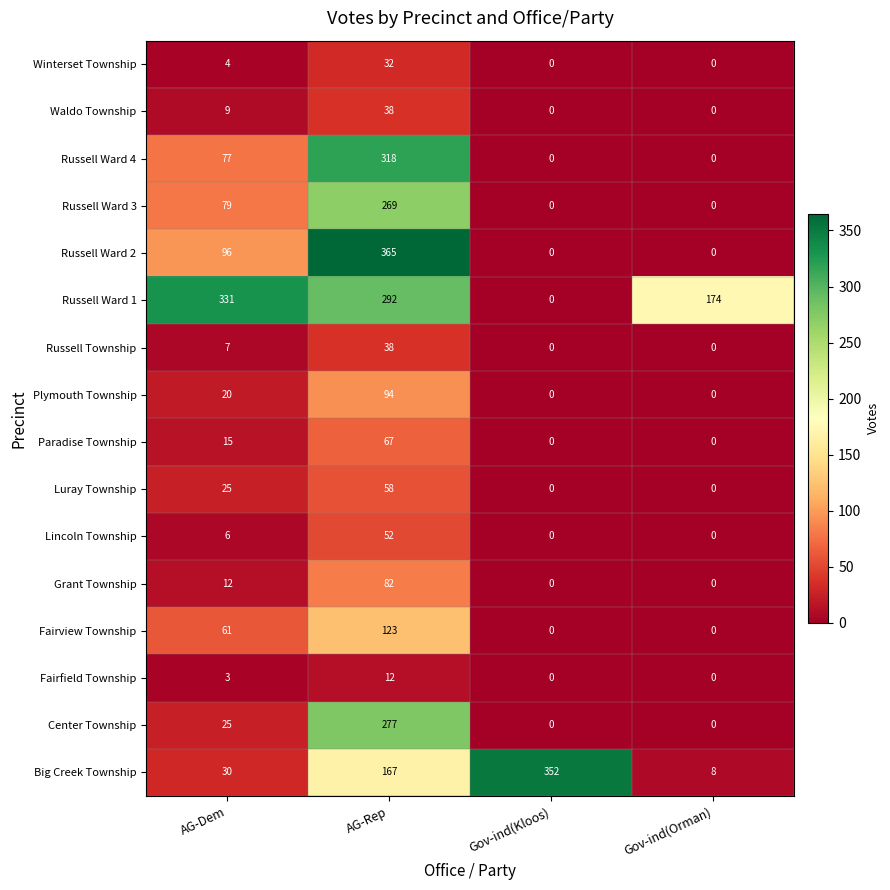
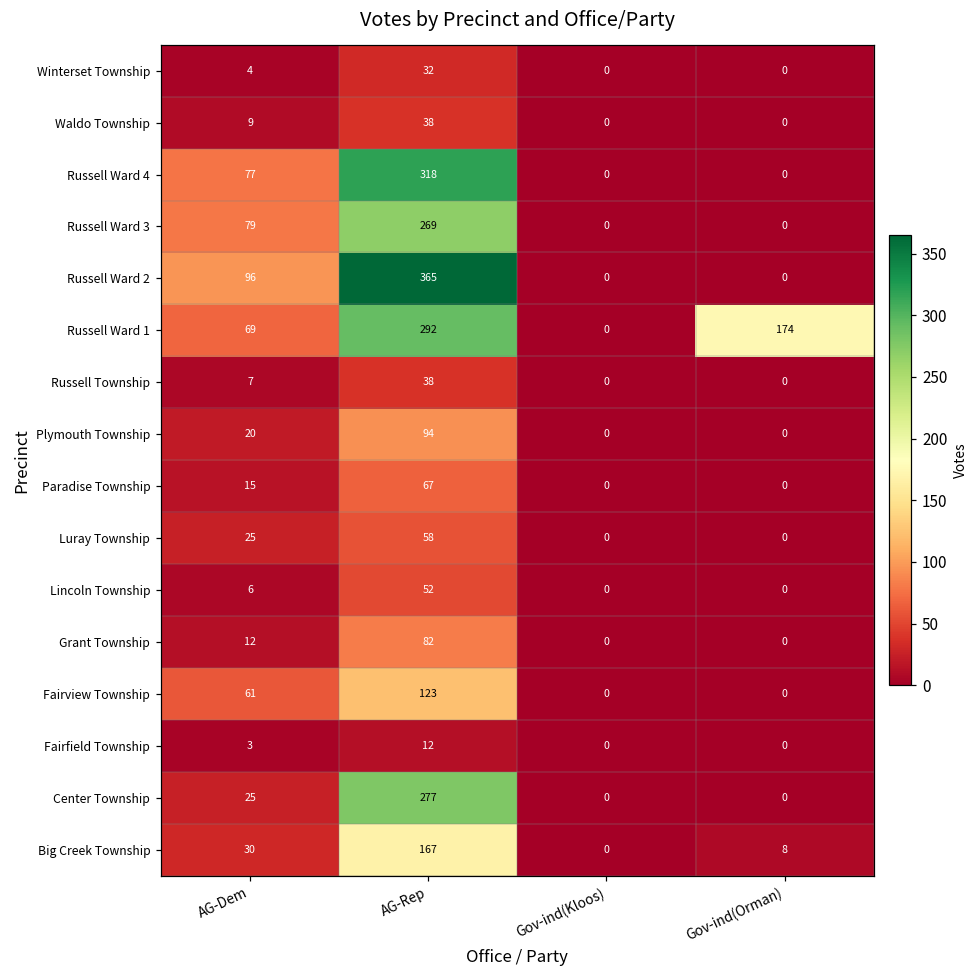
Russell Ward 1, AG-Dem: 331 -> 69
Big Creek Township, Gov-ind(Kloos): 352 -> 0
